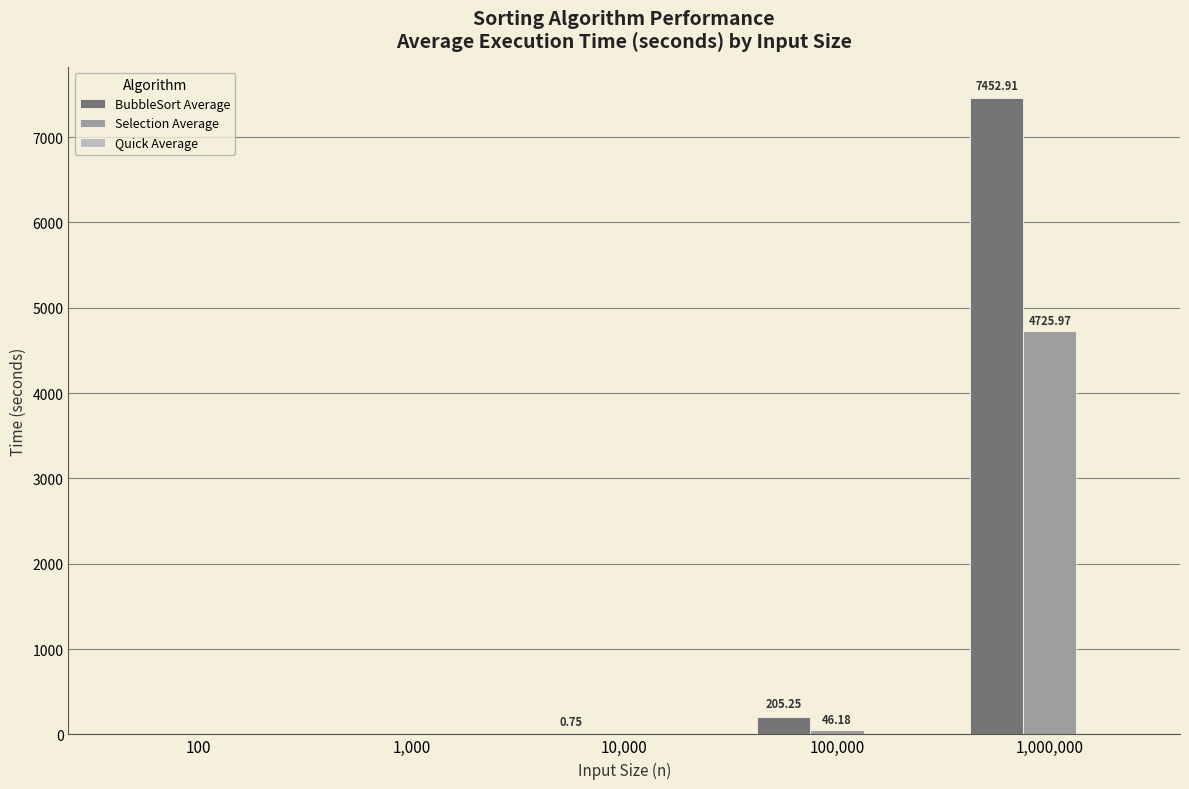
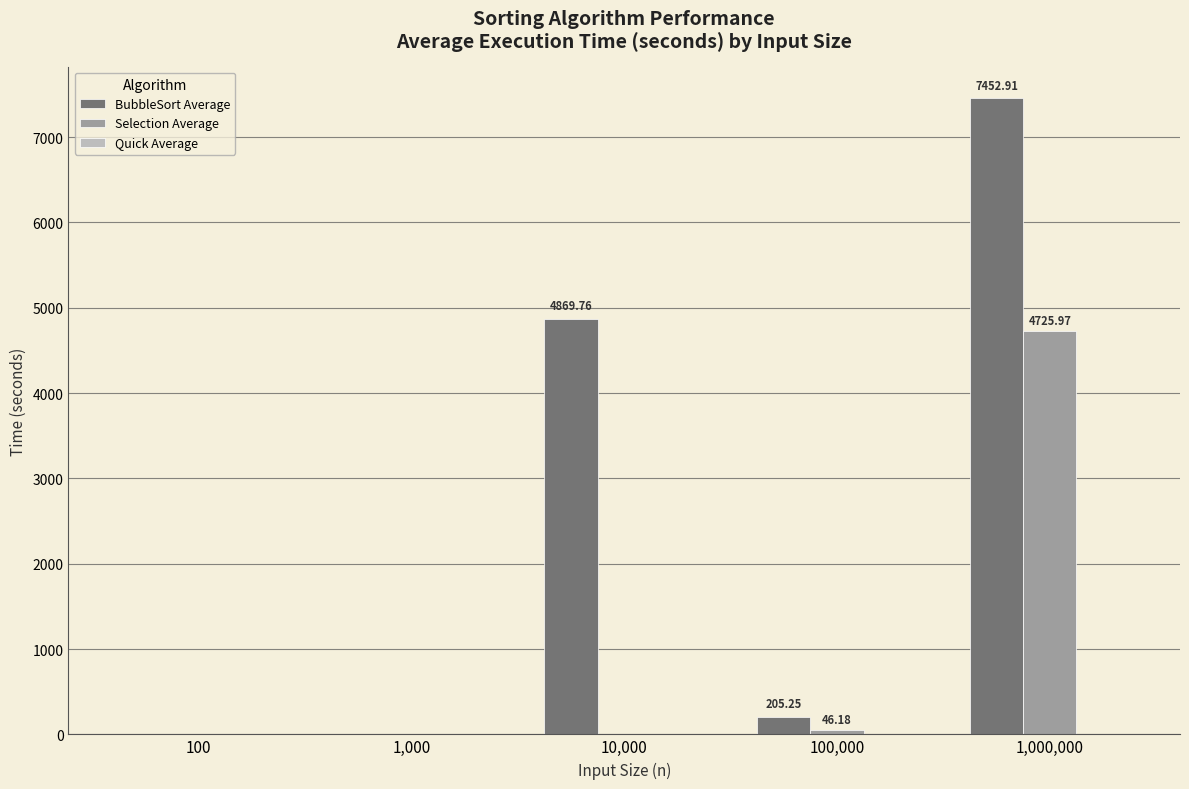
BubbleSort Average, 10,000: 0.75 -> 4869.76
